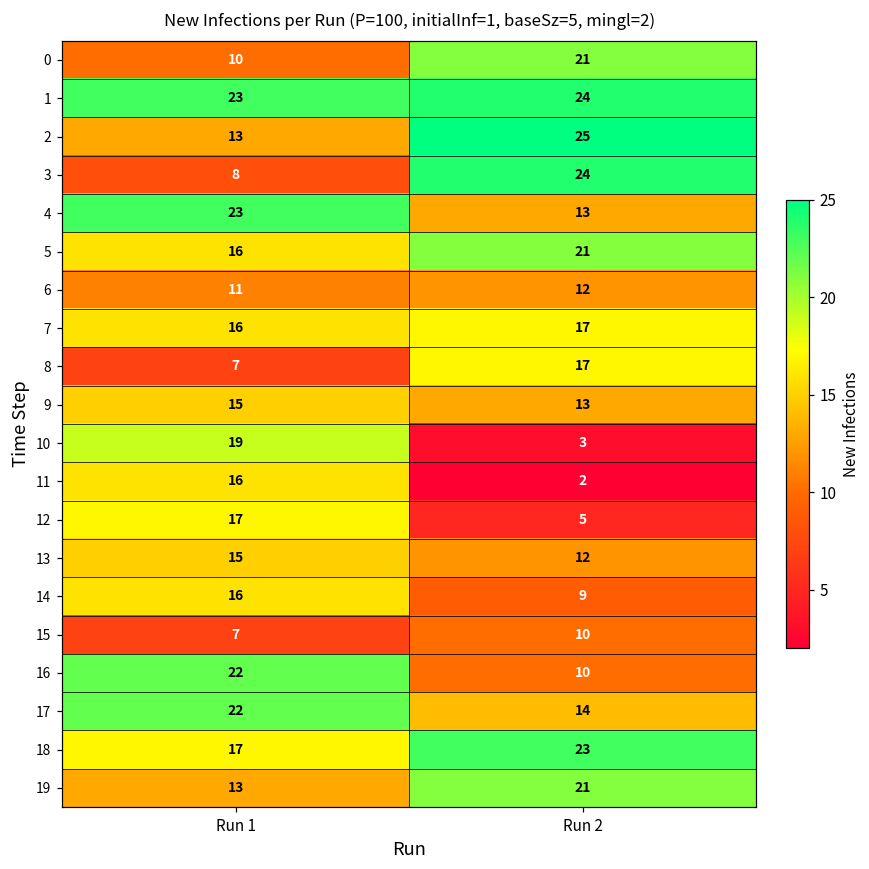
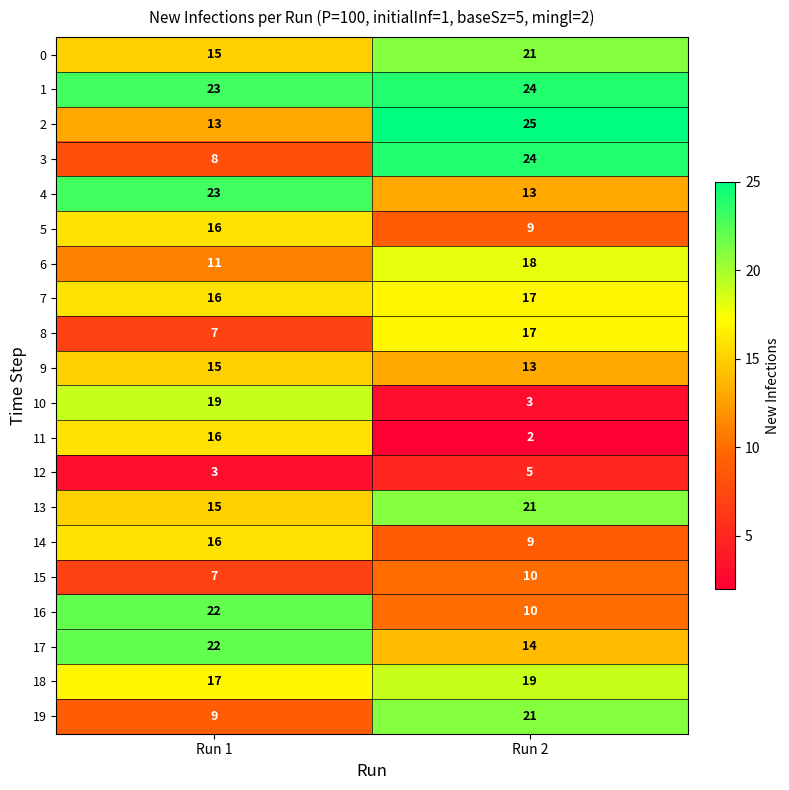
0, Run 1: 10 -> 15
5, Run 2: 21 -> 9
6, Run 2: 12 -> 18
12, Run 1: 17 -> 3
13, Run 2: 12 -> 21
18, Run 2: 23 -> 19
19, Run 1: 13 -> 9
